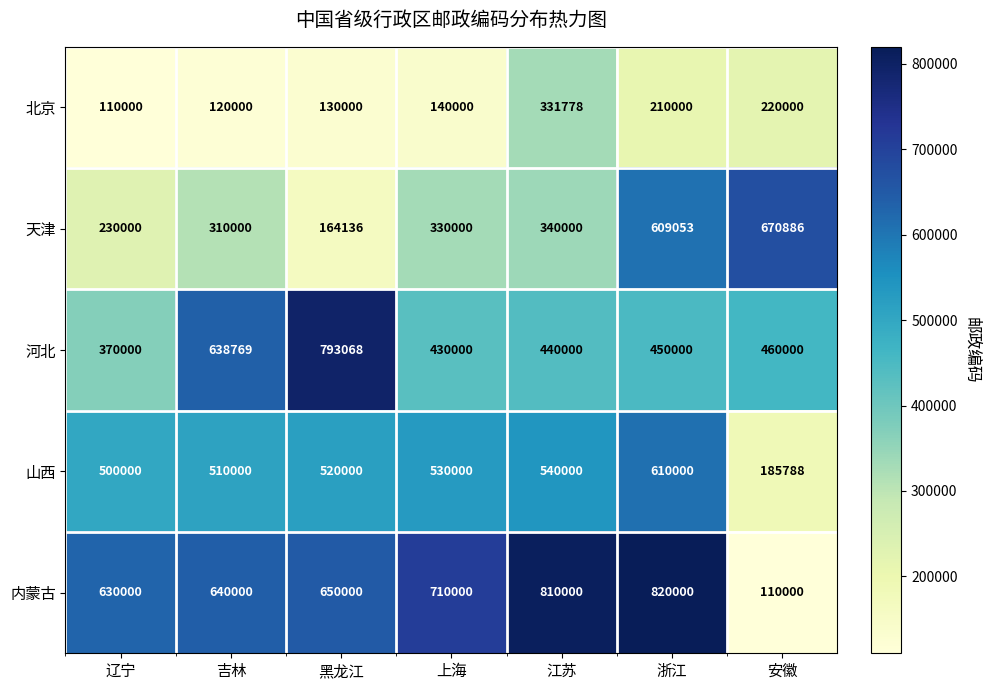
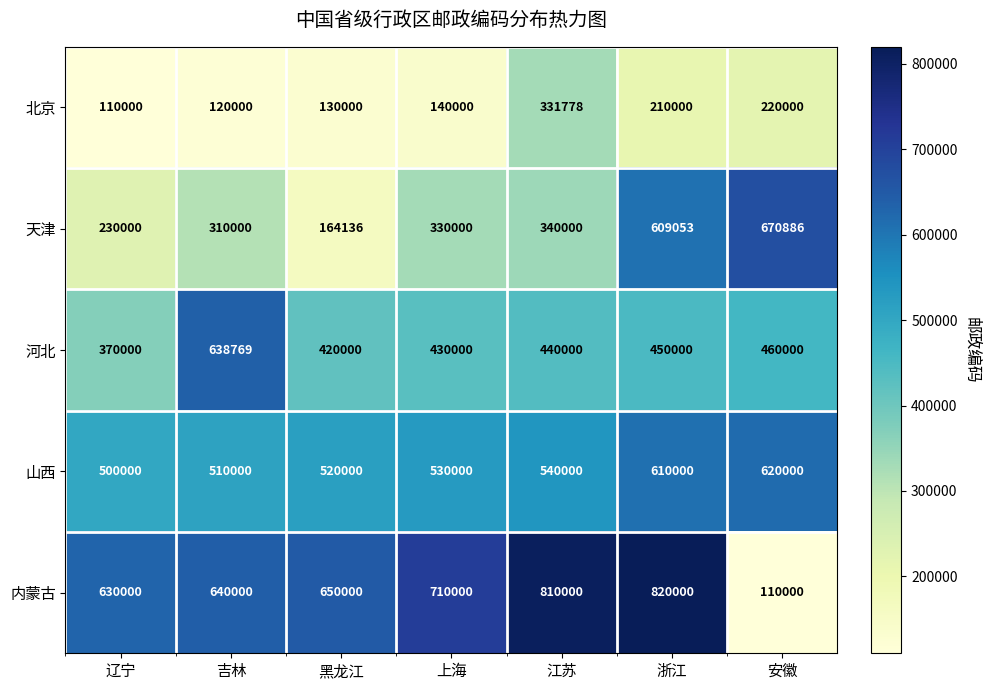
河北, 黑龙江: 793068 -> 420000
山西, 安徽: 185788 -> 620000
